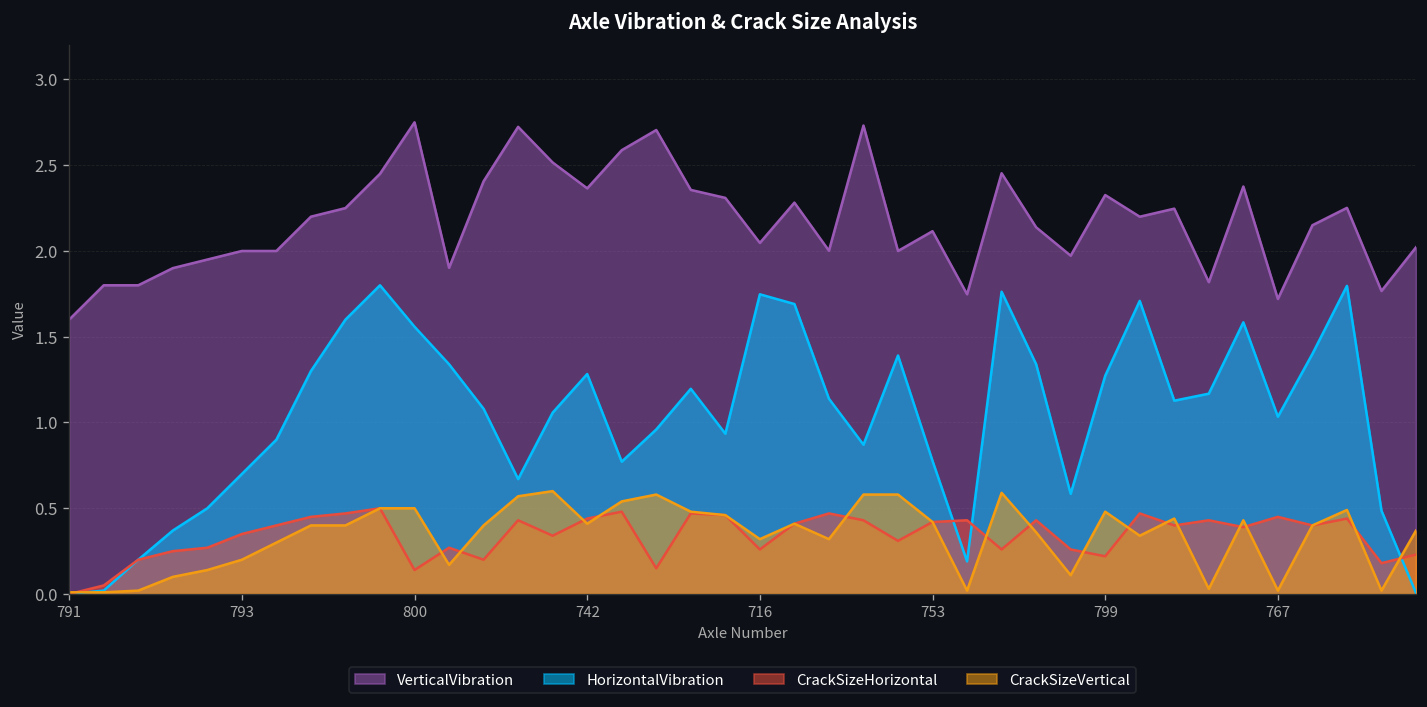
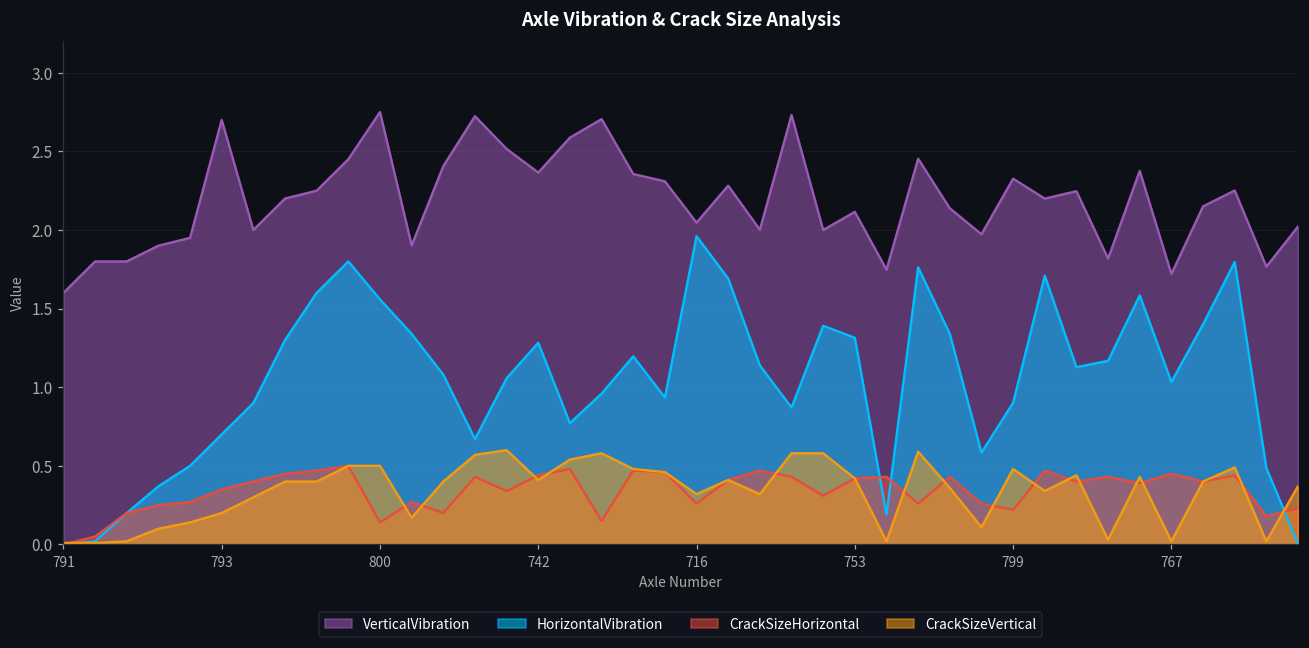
VerticalVibration, 793: 2.0 -> 2.7
HorizontalVibration, 716: 1.75 -> 1.96
HorizontalVibration, 753: 0.78 -> 1.31
HorizontalVibration, 799: 1.27 -> 0.90
